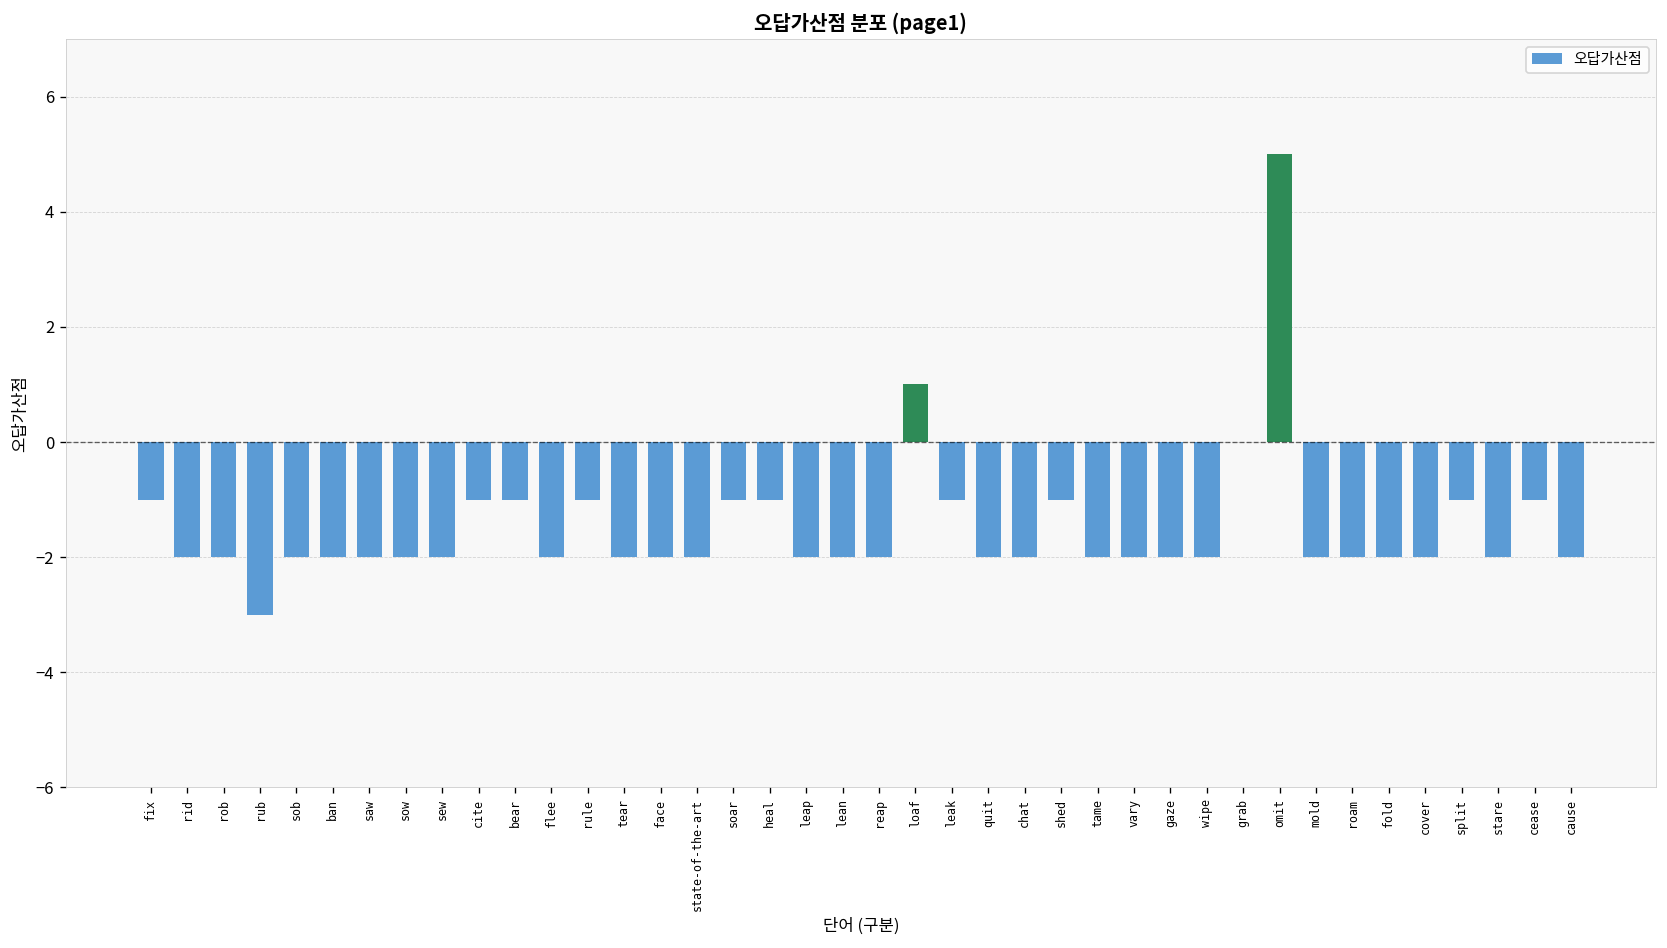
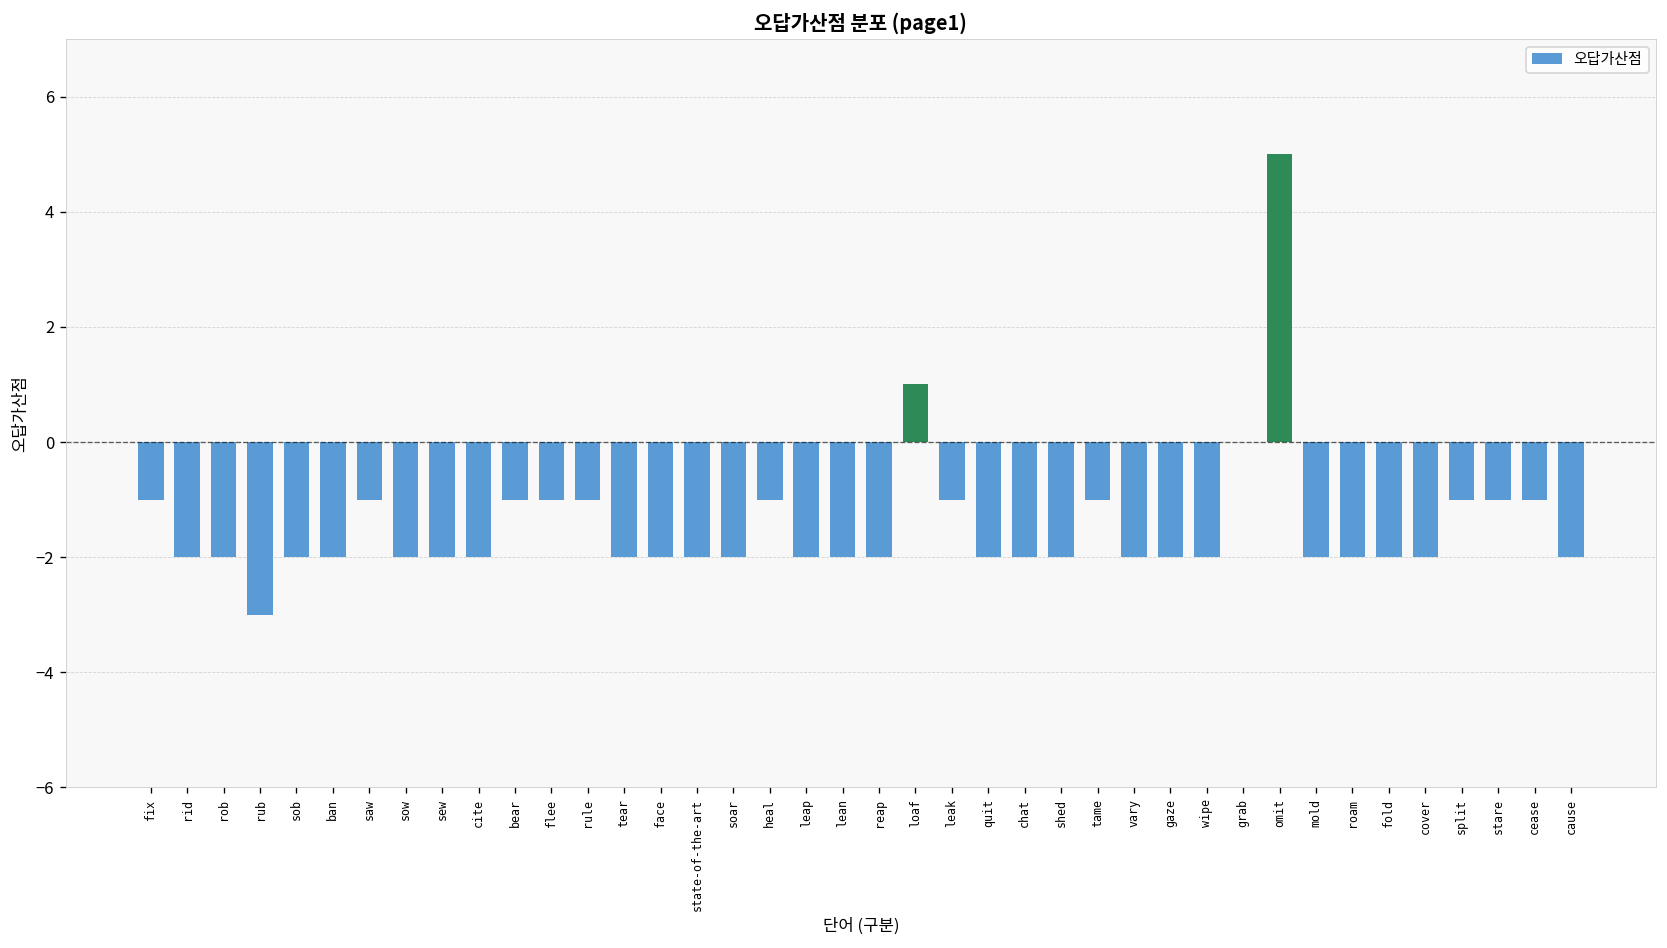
saw: -2 -> -1
cite: -1 -> -2
flee: -2 -> -1
soar: -1 -> -2
shed: -1 -> -2
tame: -2 -> -1
stare: -2 -> -1
